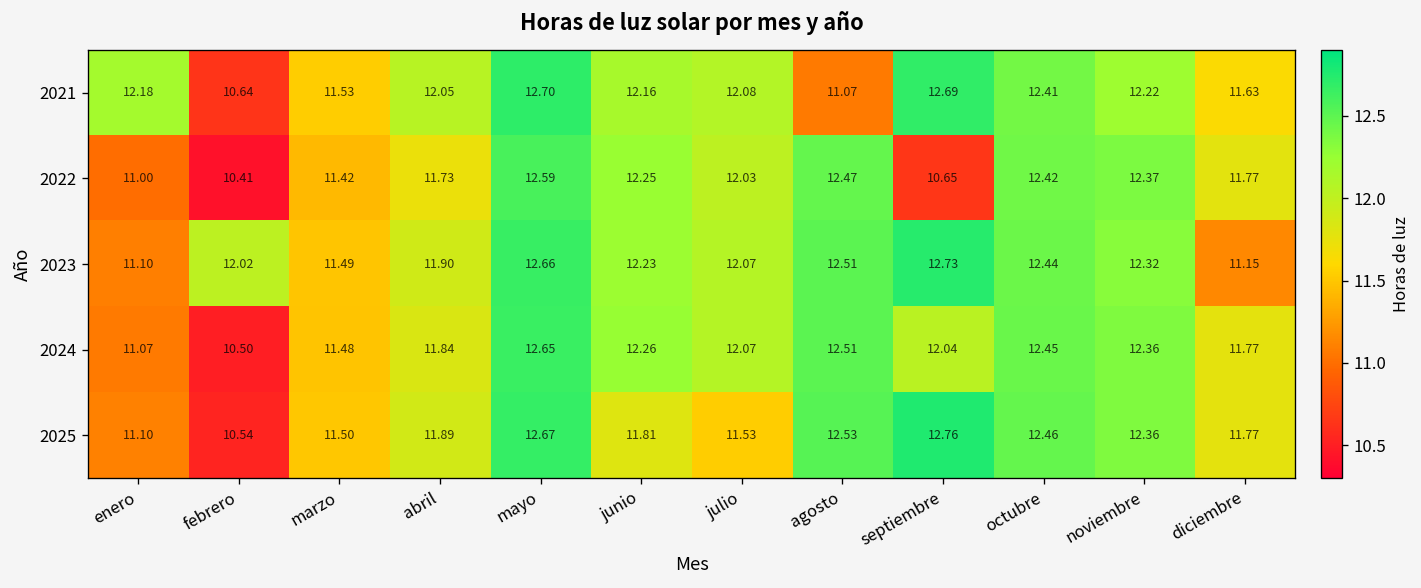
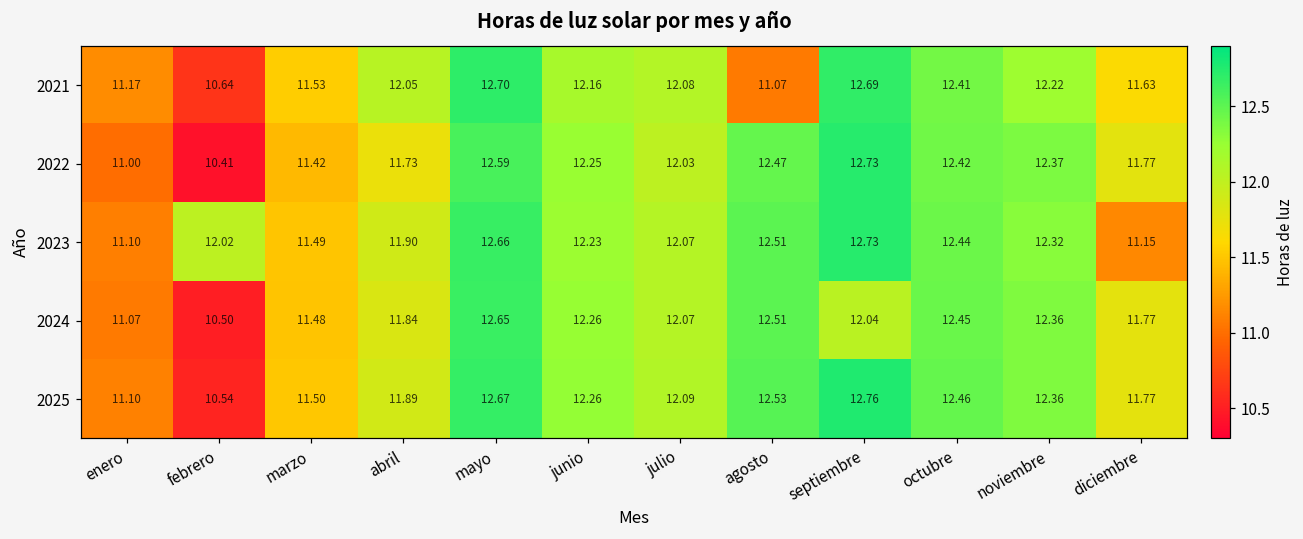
2021, enero: 12.18 -> 11.17
2022, septiembre: 10.65 -> 12.73
2025, junio: 11.81 -> 12.26
2025, julio: 11.53 -> 12.09
